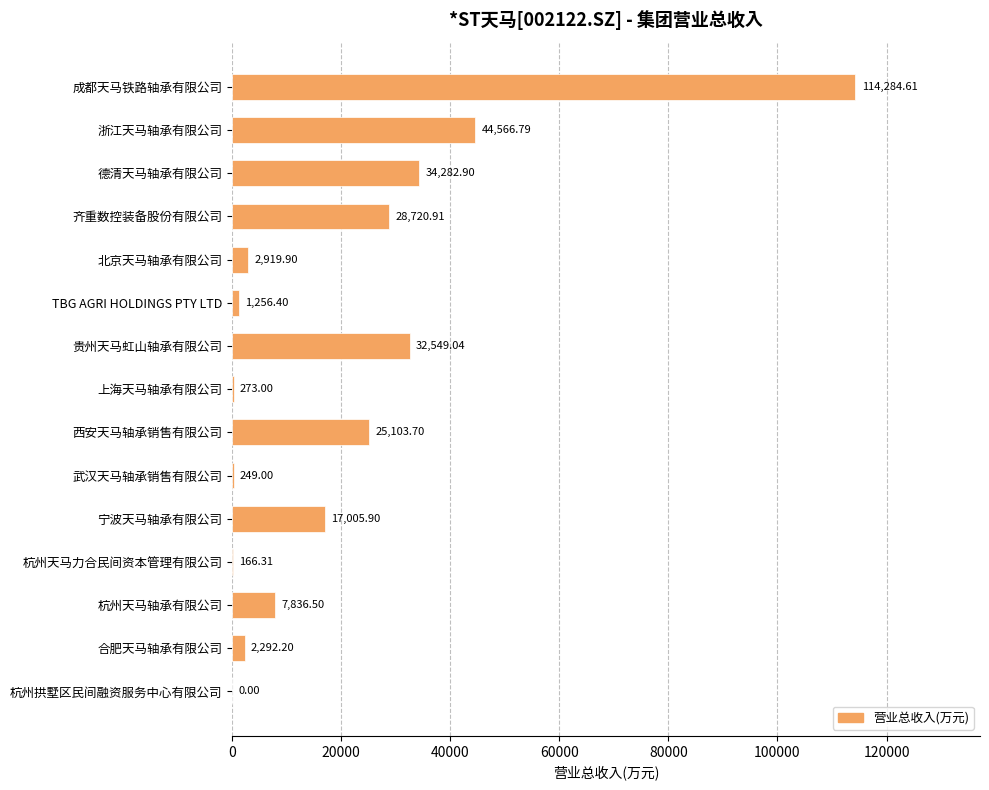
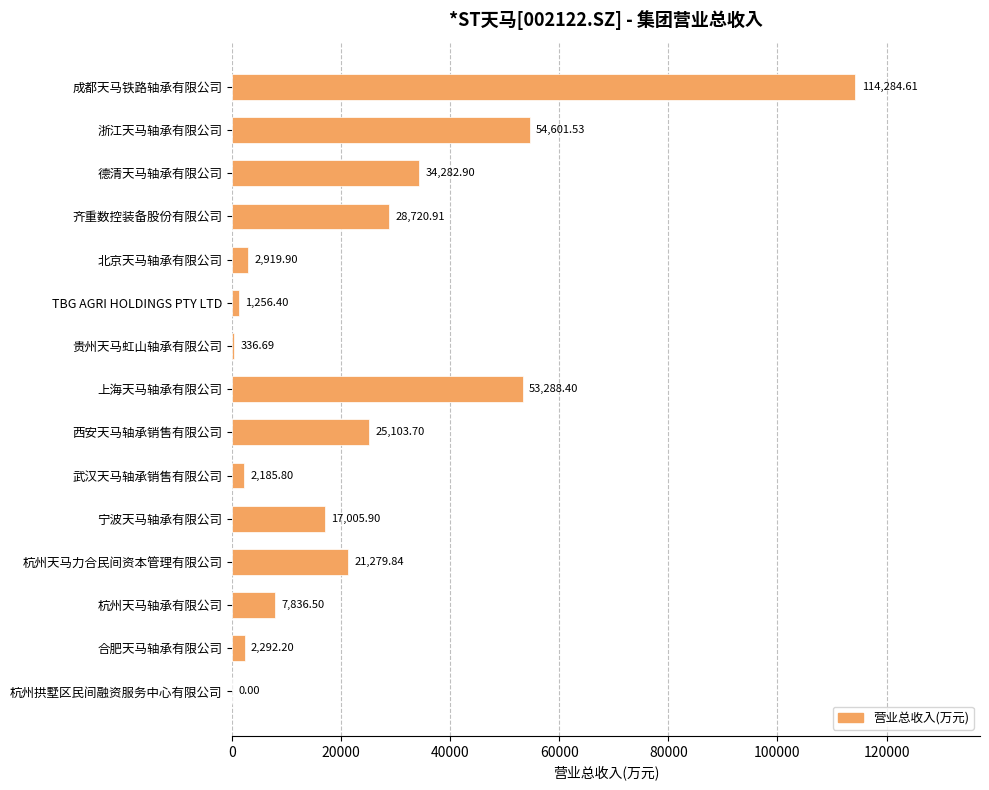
浙江天马轴承有限公司: 44,566.79 -> 54,601.53
贵州天马虹山轴承有限公司: 32,549.04 -> 336.69
上海天马轴承有限公司: 273.00 -> 53,288.40
武汉天马轴承销售有限公司: 249.00 -> 2,185.80
杭州天马力合民间资本管理有限公司: 166.31 -> 21,279.84
